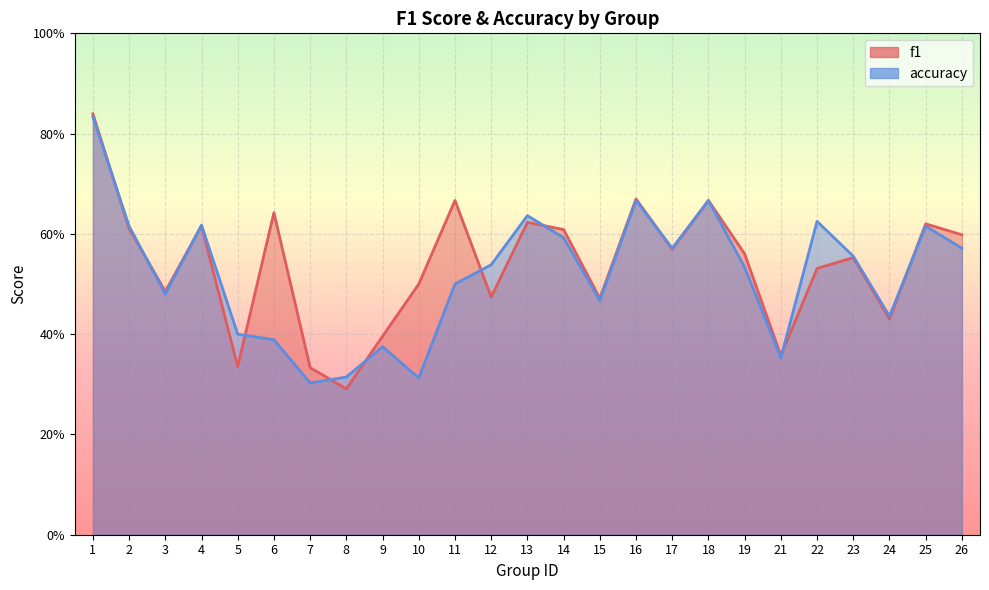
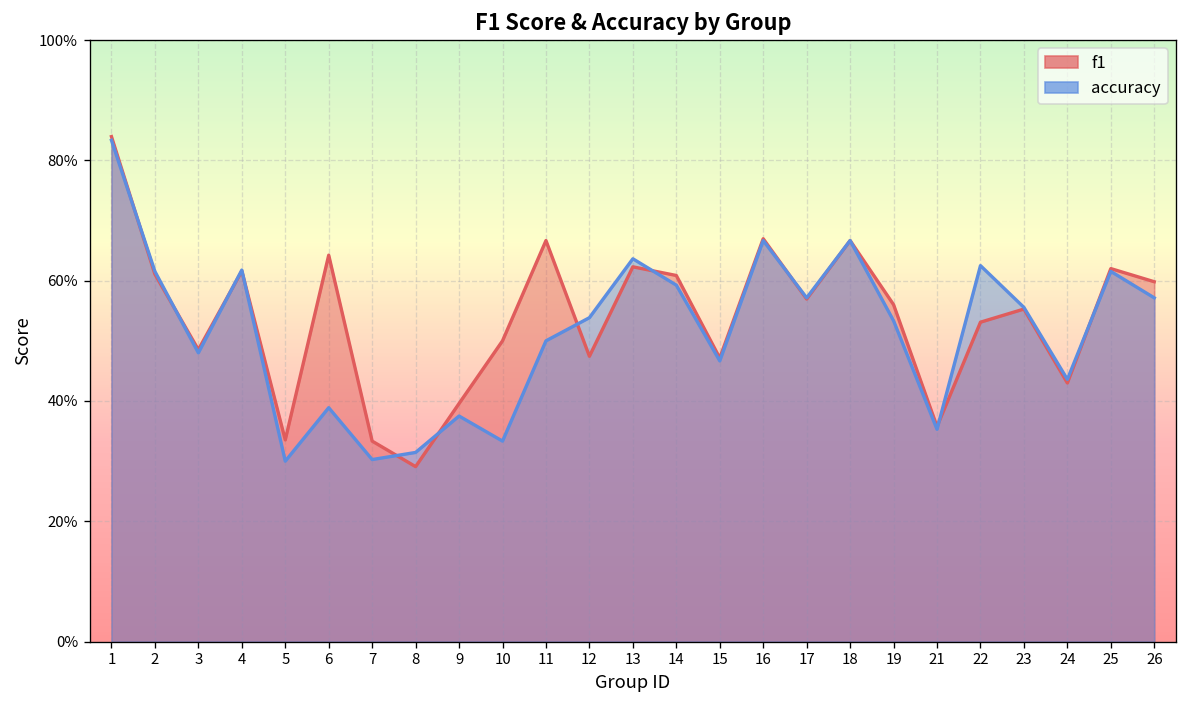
accuracy, 5: 40% -> 30%
accuracy, 10: 31% -> 33%
